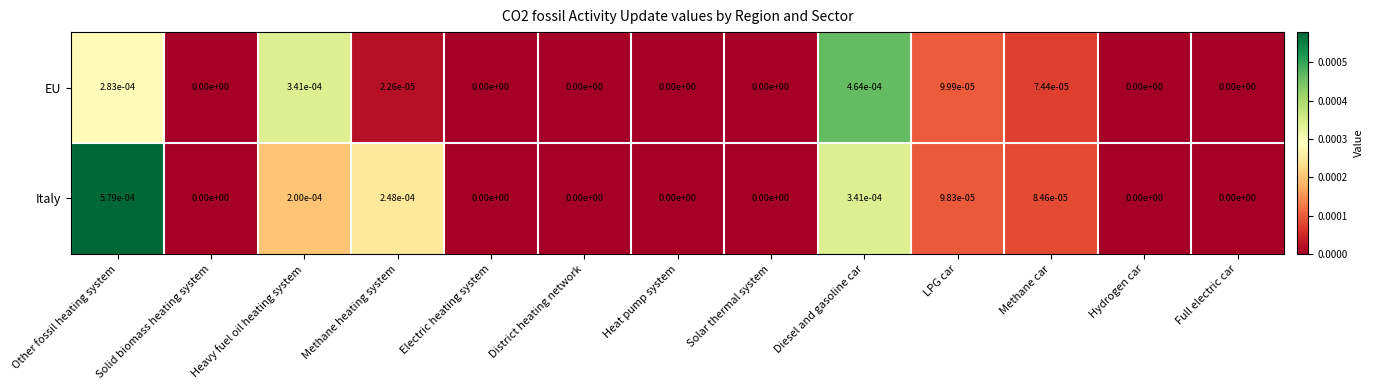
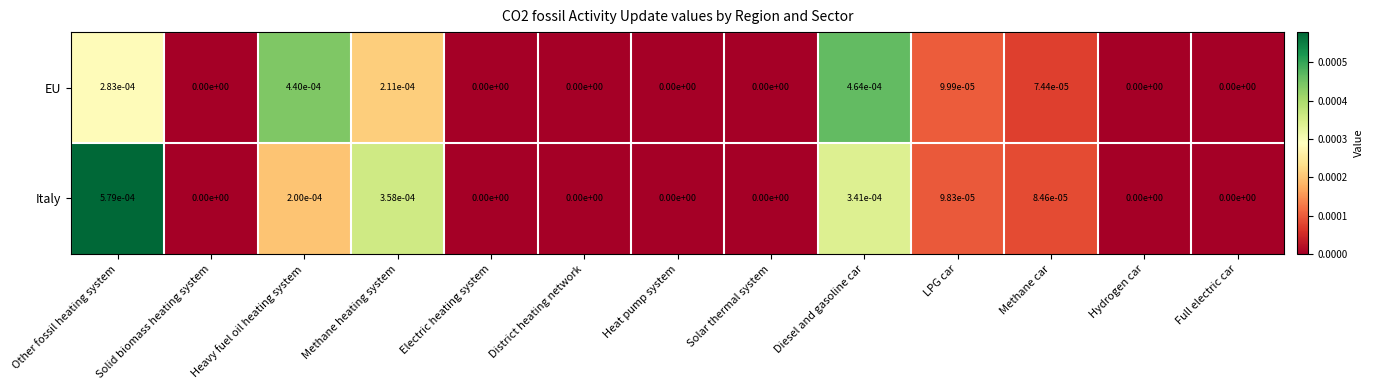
EU, Heavy fuel oil heating system: 3.41e-04 -> 4.40e-04
EU, Methane heating system: 2.26e-05 -> 2.11e-04
Italy, Methane heating system: 2.48e-04 -> 3.58e-04
